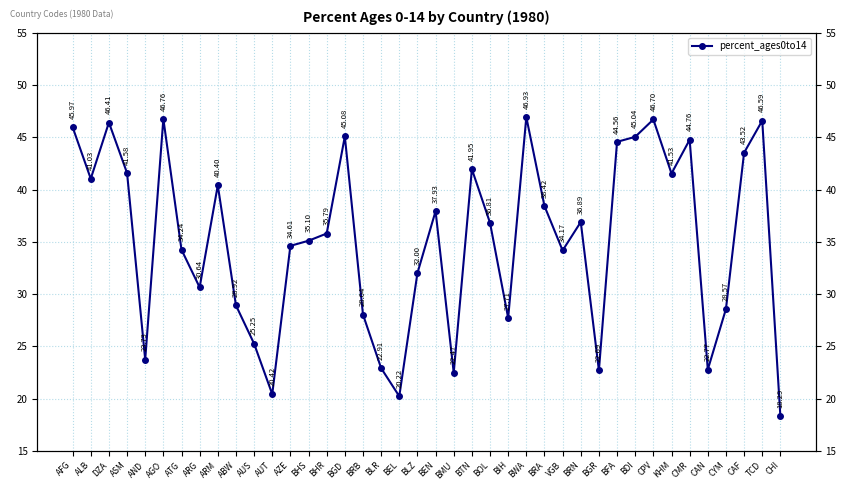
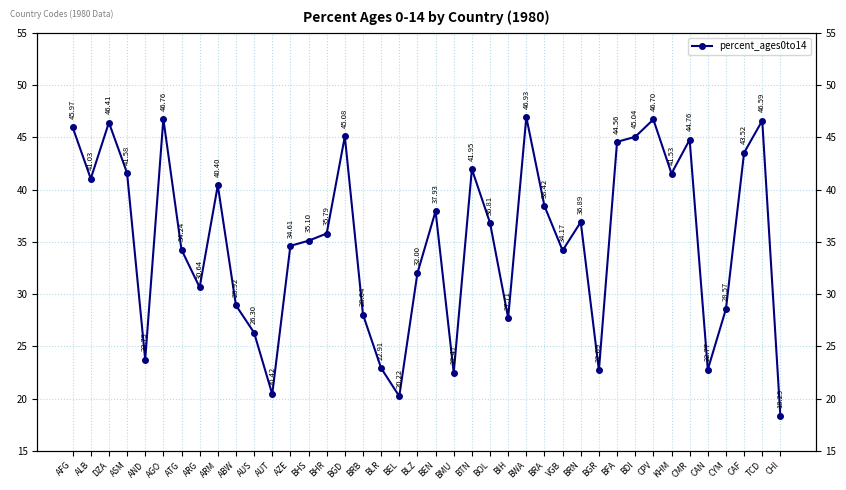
AUS: 25.25 -> 26.30
